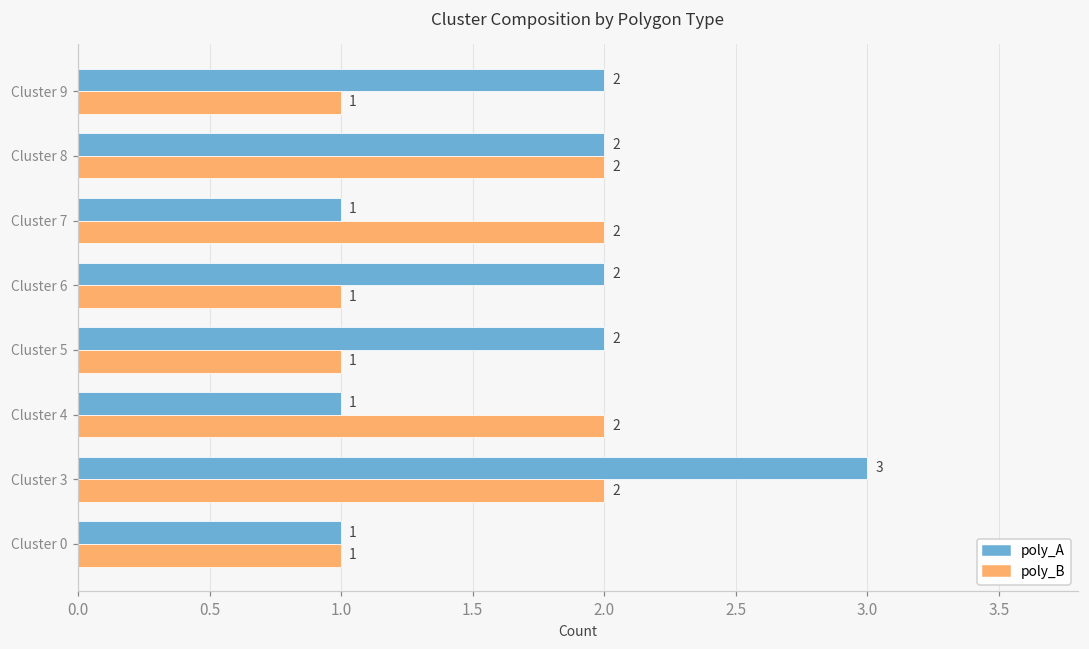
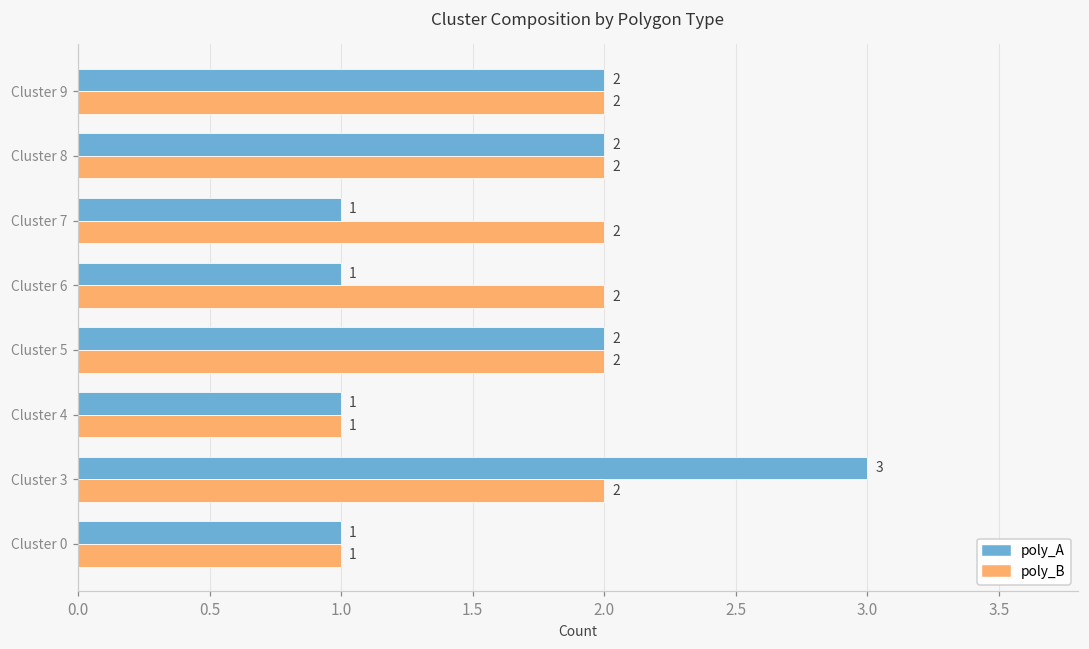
poly_B, Cluster 9: 1 -> 2
poly_A, Cluster 6: 2 -> 1
poly_B, Cluster 6: 1 -> 2
poly_B, Cluster 5: 1 -> 2
poly_B, Cluster 4: 2 -> 1
